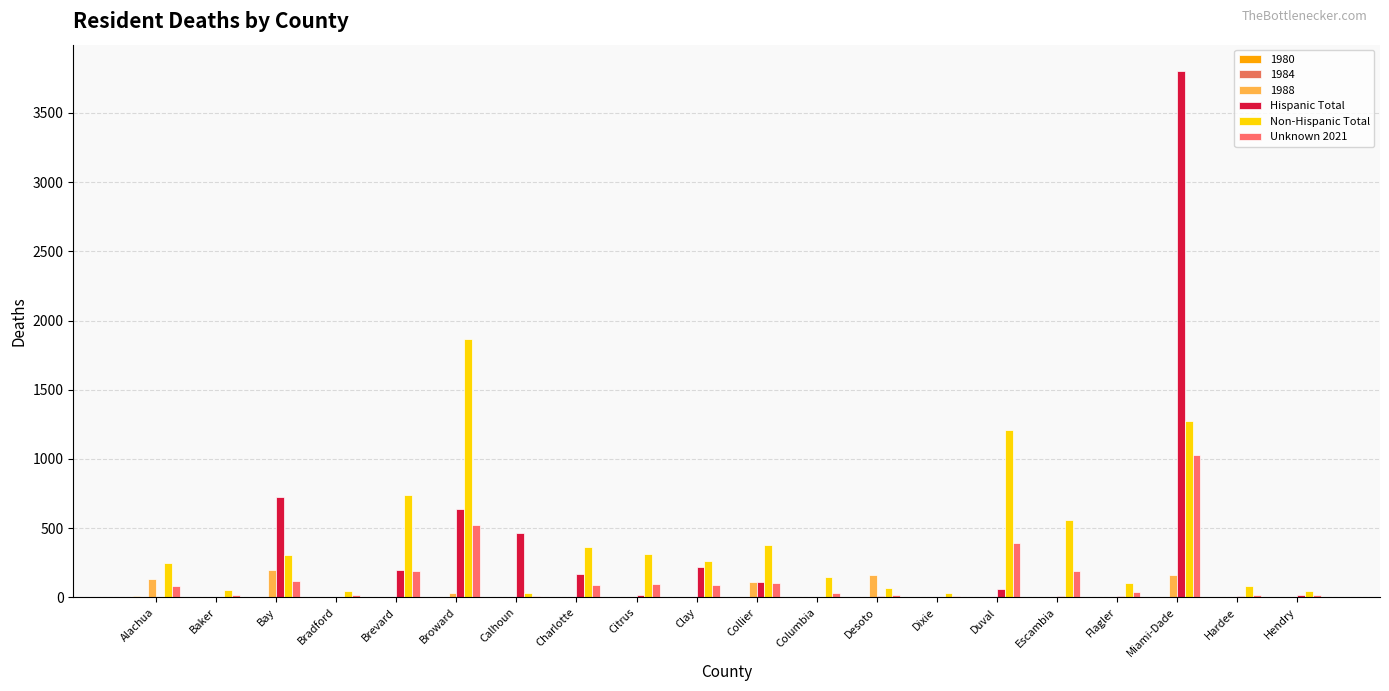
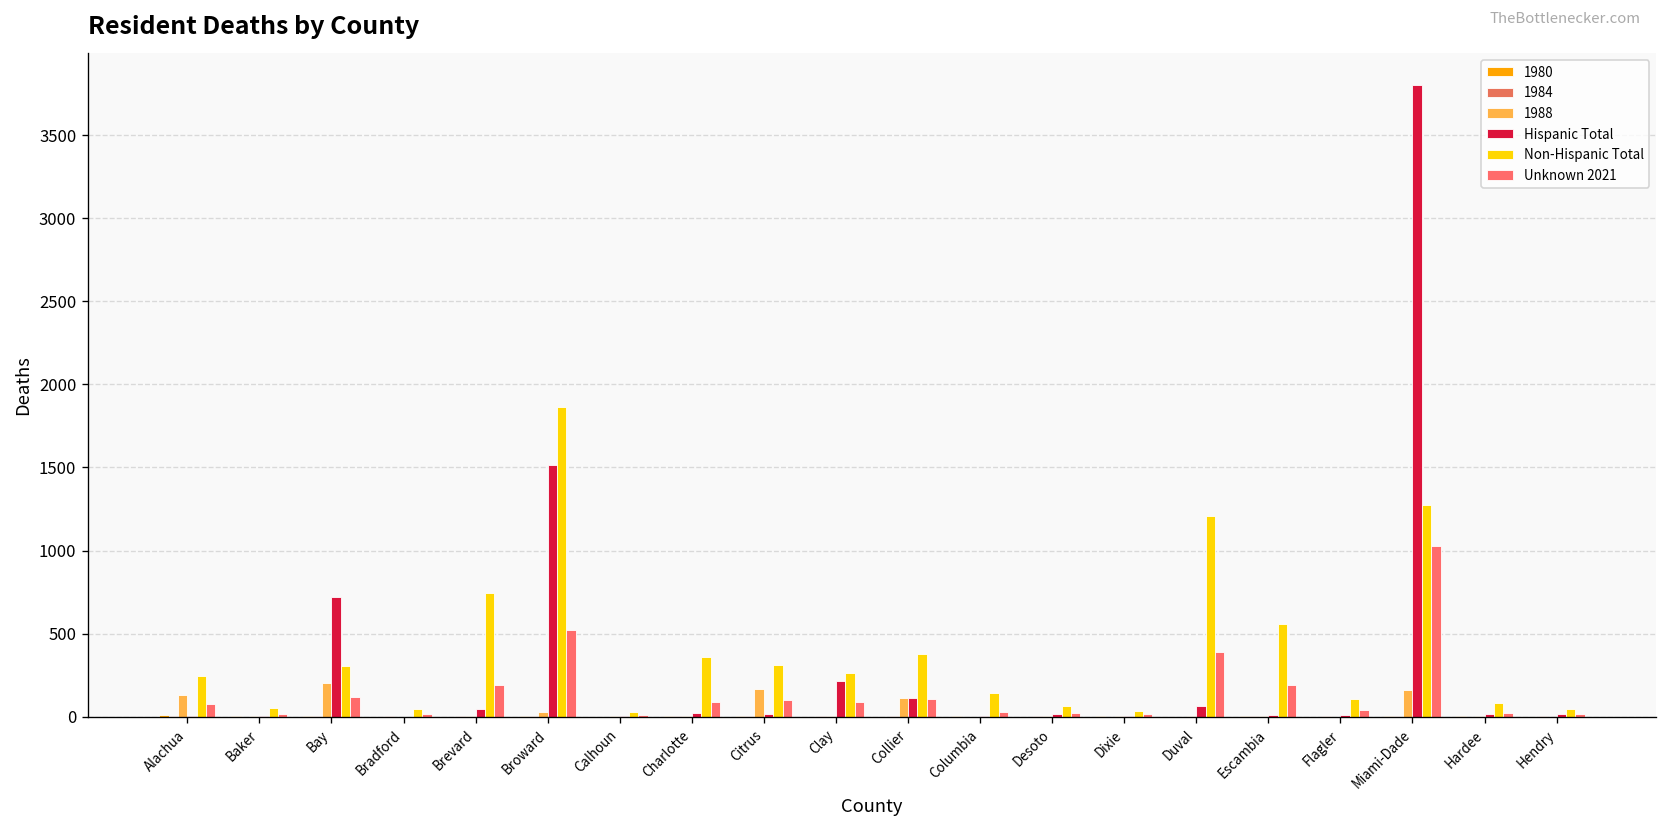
Hispanic Total, Brevard: 200 -> 40
Hispanic Total, Broward: 640 -> 1520
Hispanic Total, Calhoun: 470 -> 0
Hispanic Total, Charlotte: 170 -> 20
1988, Citrus: 0 -> 170
1988, Desoto: 160 -> 0
